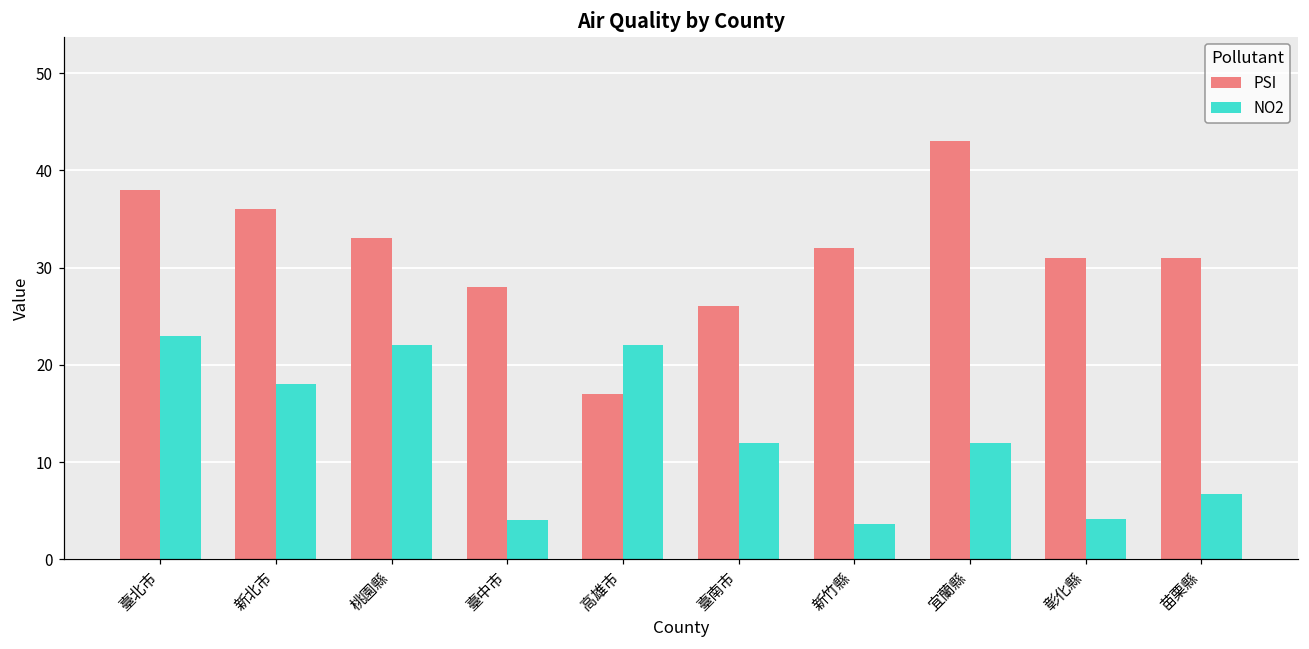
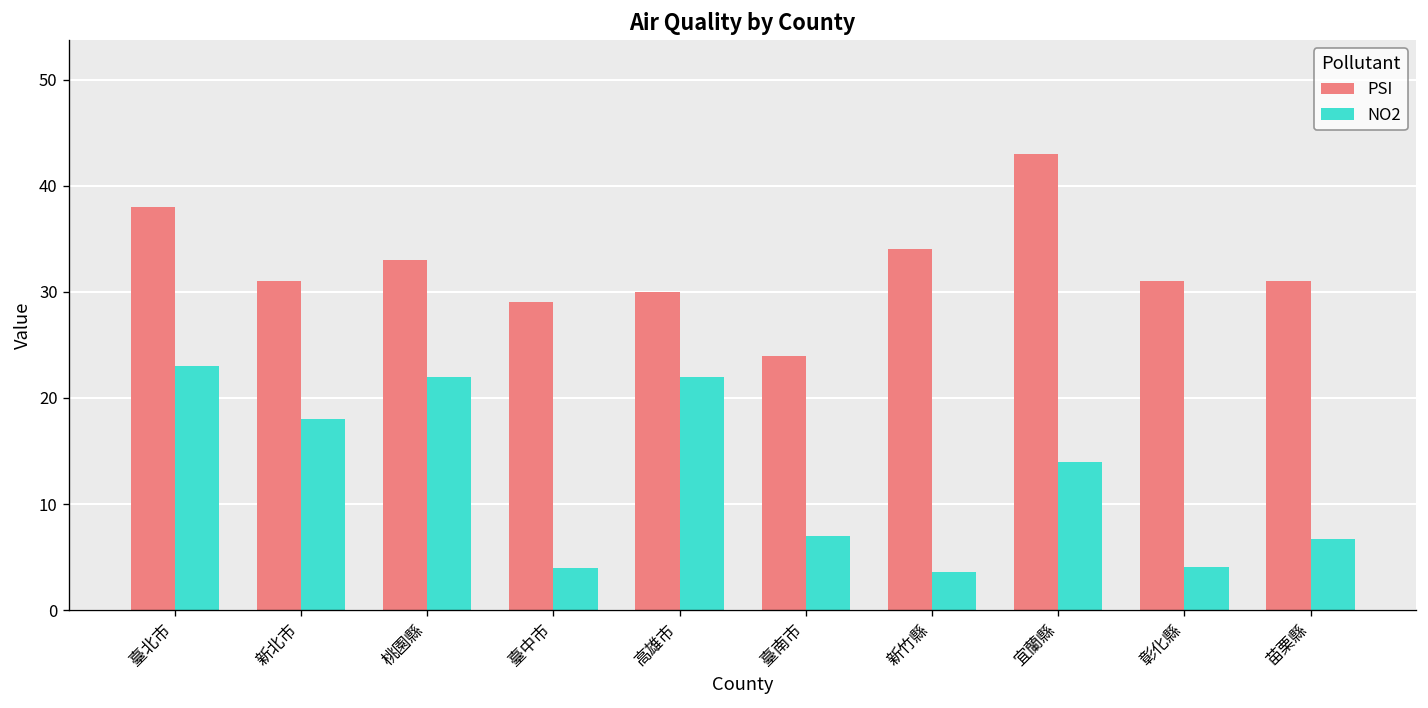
PSI, 新北市: 36 -> 31
PSI, 臺中市: 28 -> 29
PSI, 高雄市: 17 -> 30
PSI, 臺南市: 26 -> 24
NO2, 臺南市: 12 -> 7
PSI, 新竹縣: 32 -> 34
NO2, 宜蘭縣: 12 -> 14
